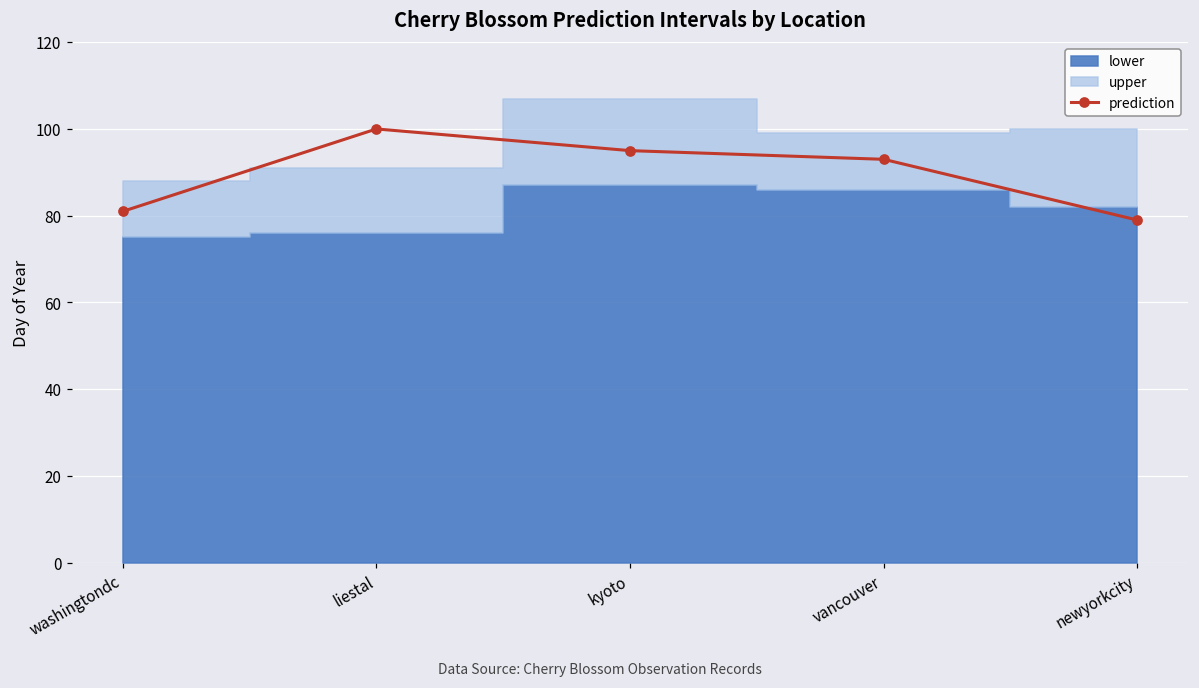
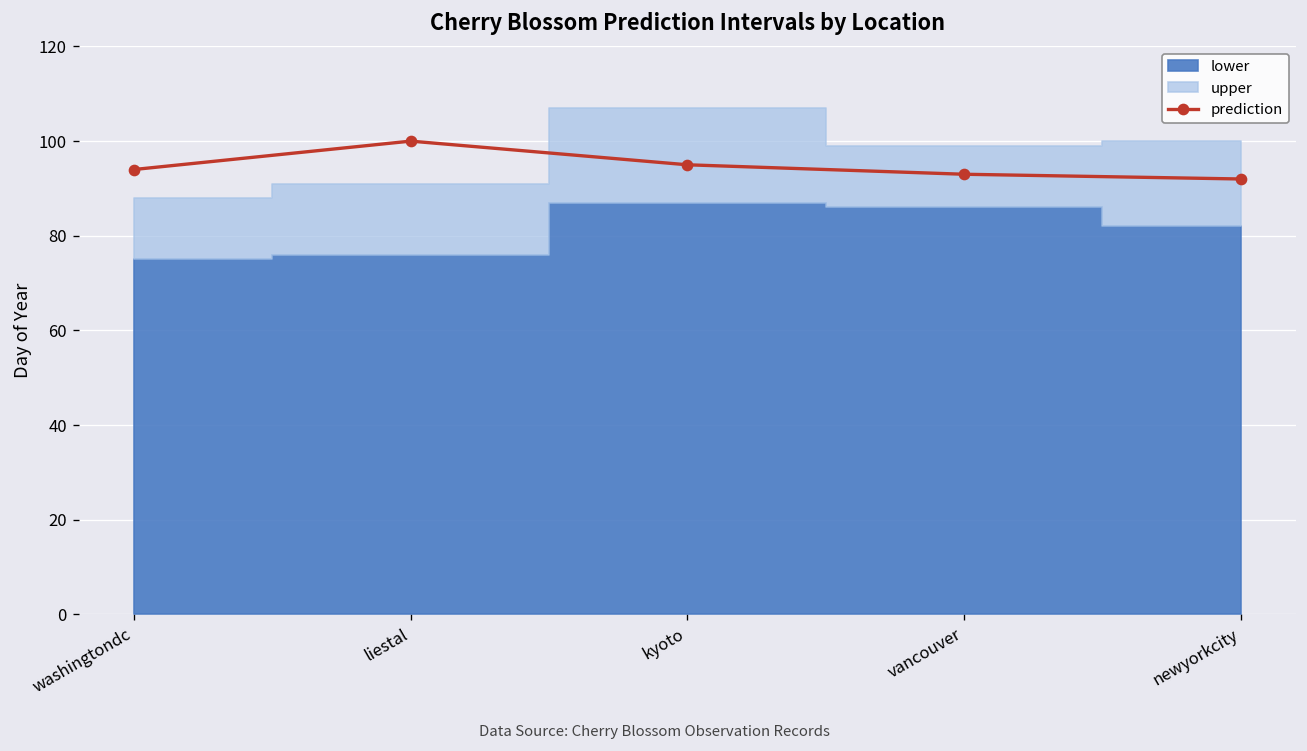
prediction, washingtondc: 81 -> 94
prediction, newyorkcity: 79 -> 92
